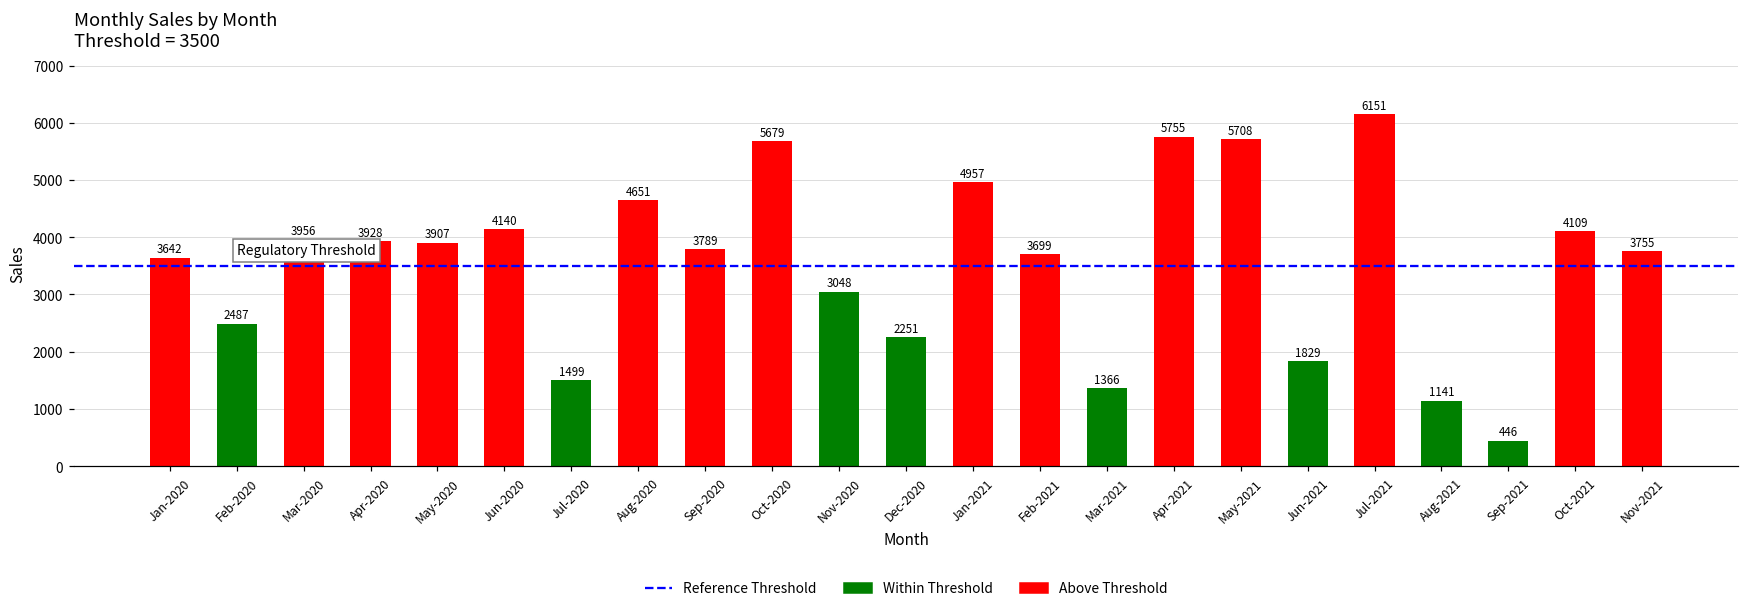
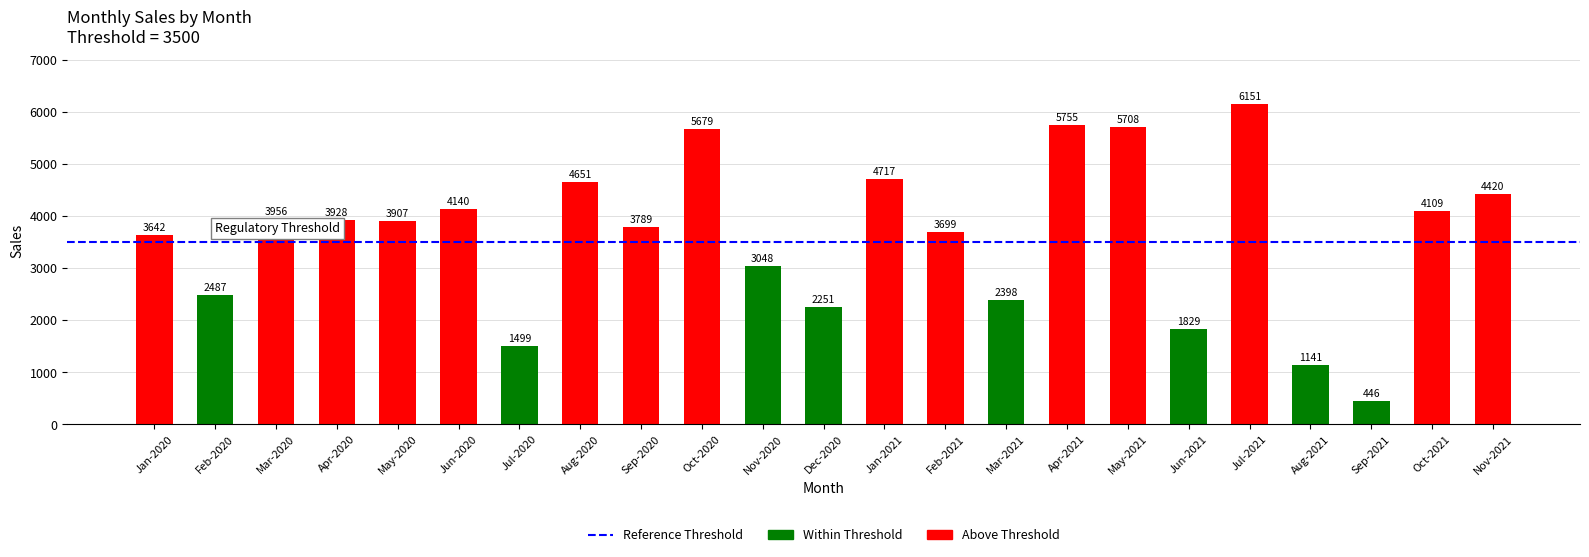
Jan-2021: 4957 -> 4717
Mar-2021: 1366 -> 2398
Nov-2021: 3755 -> 4420
